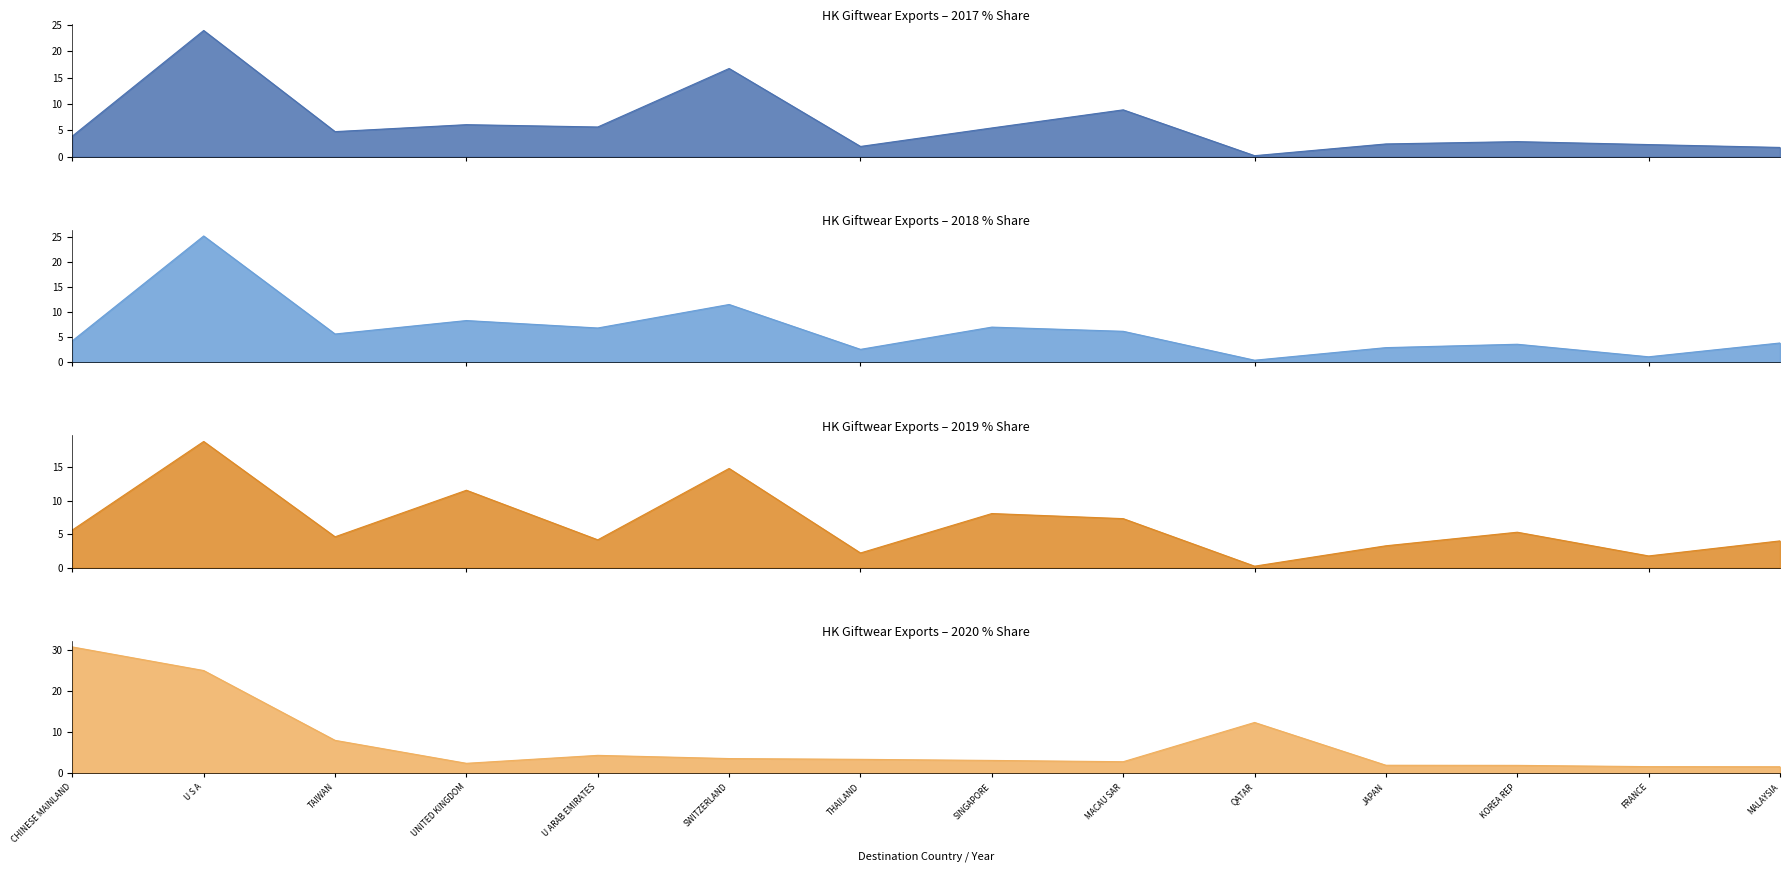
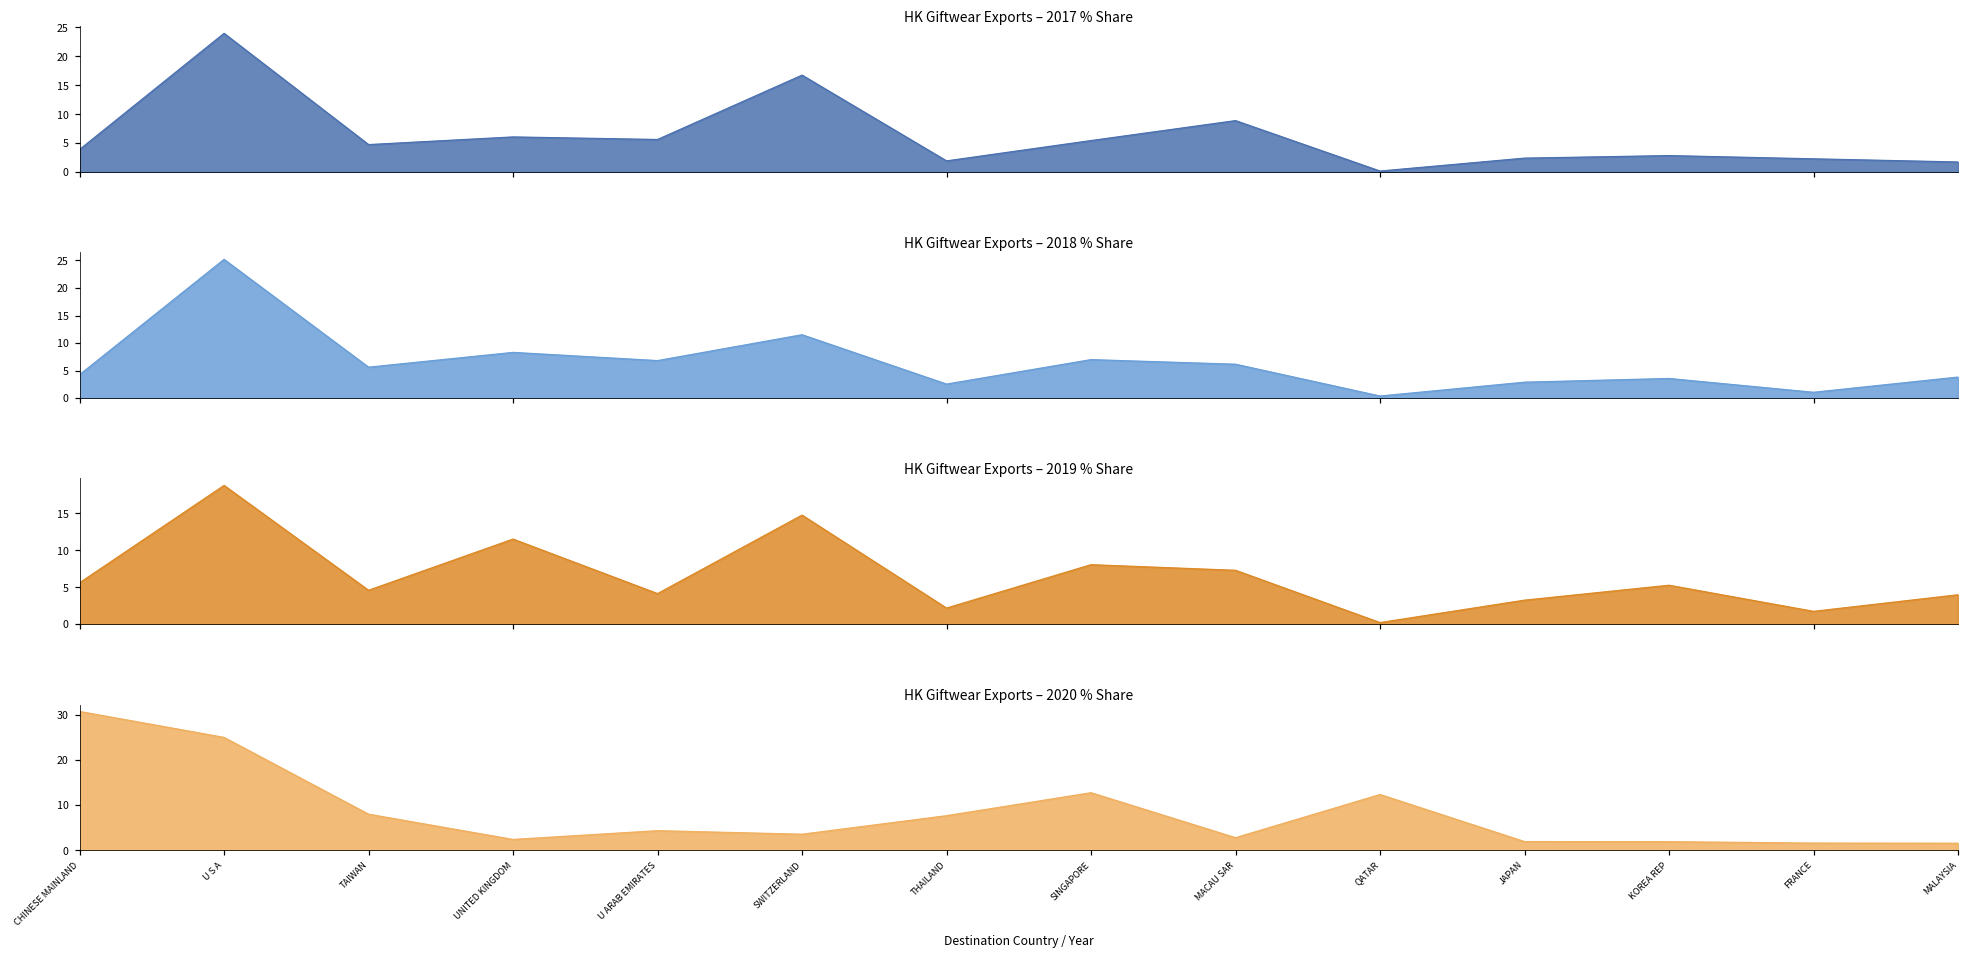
HK Giftwear Exports – 2020 % Share, THAILAND: 3 -> 8
HK Giftwear Exports – 2020 % Share, SINGAPORE: 3 -> 13
